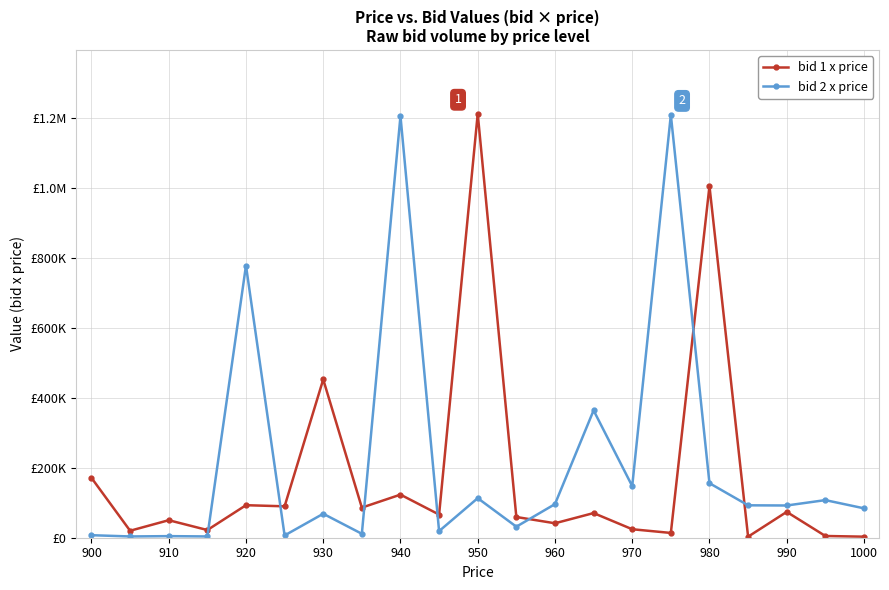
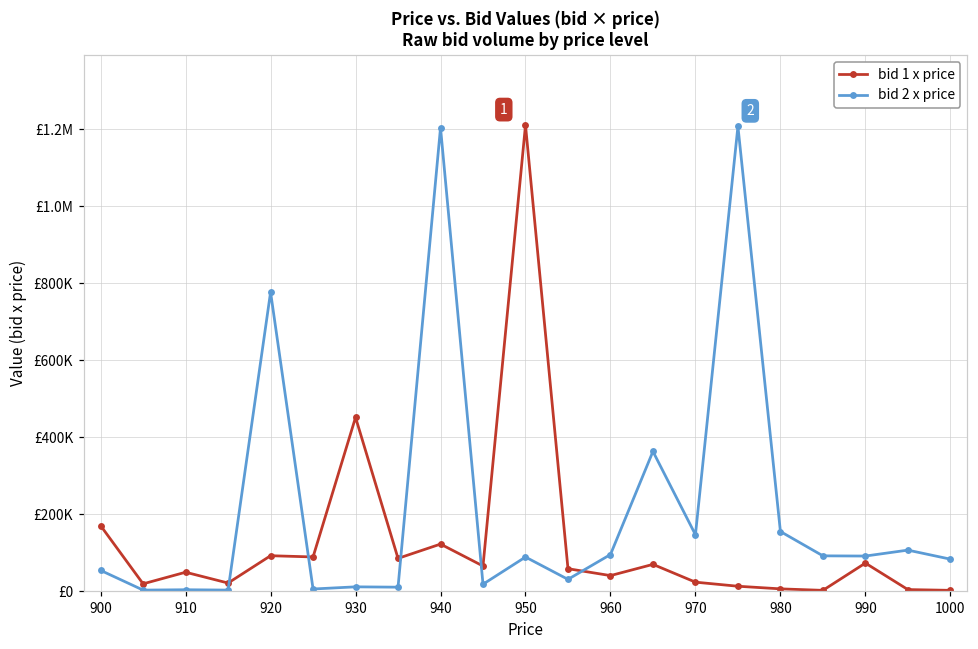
bid 2 x price, 900: £10000 -> £50000
bid 2 x price, 930: £70000 -> £10000
bid 2 x price, 950: £110000 -> £90000
bid 1 x price, 980: £1000000 -> £10000
